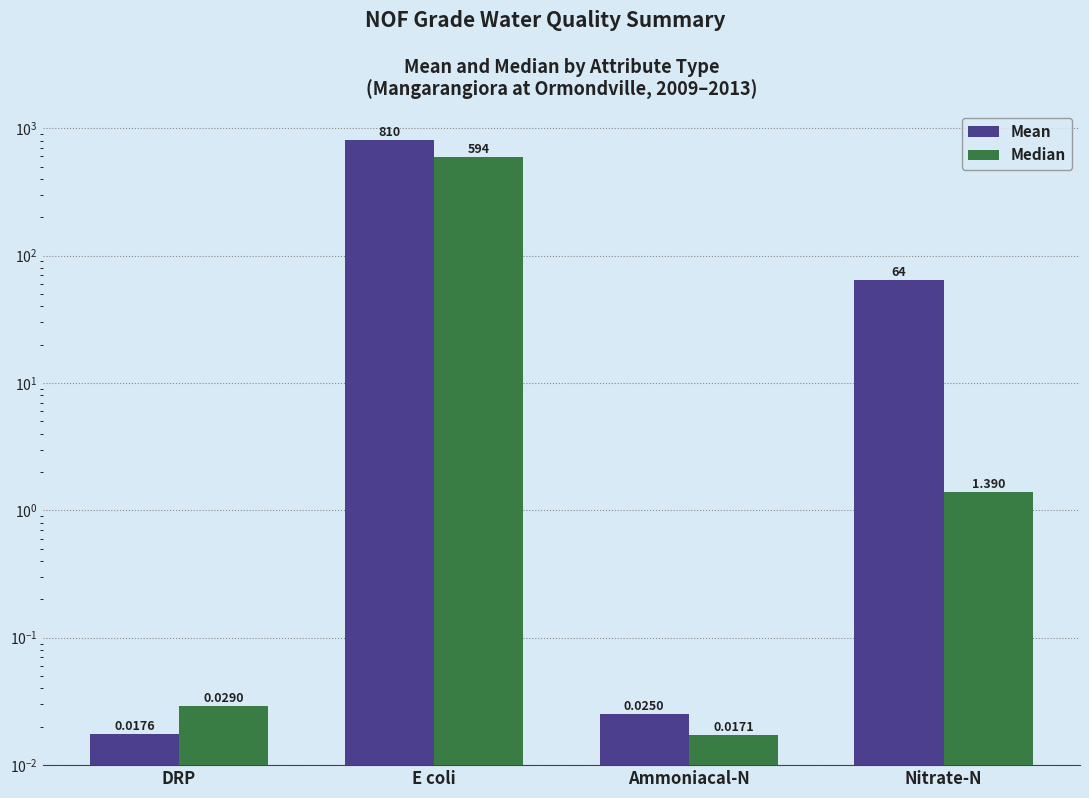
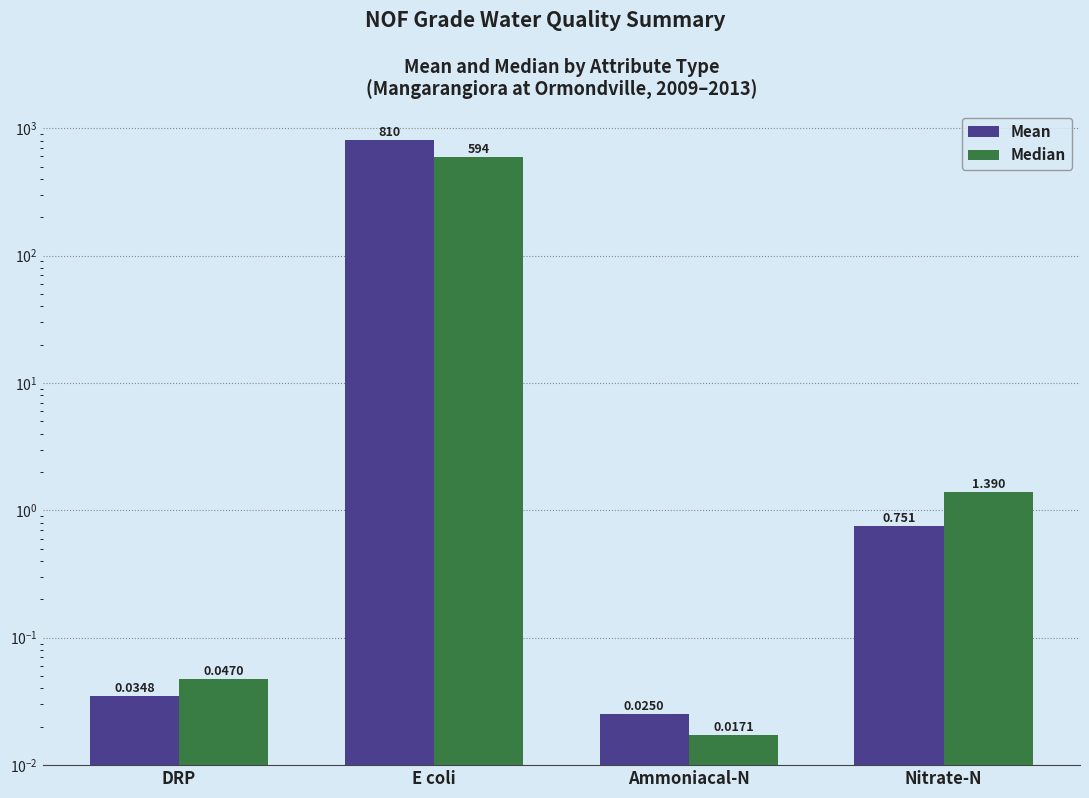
Mean, DRP: 0.0176 -> 0.0348
Median, DRP: 0.0290 -> 0.0470
Mean, Nitrate-N: 64 -> 0.751
